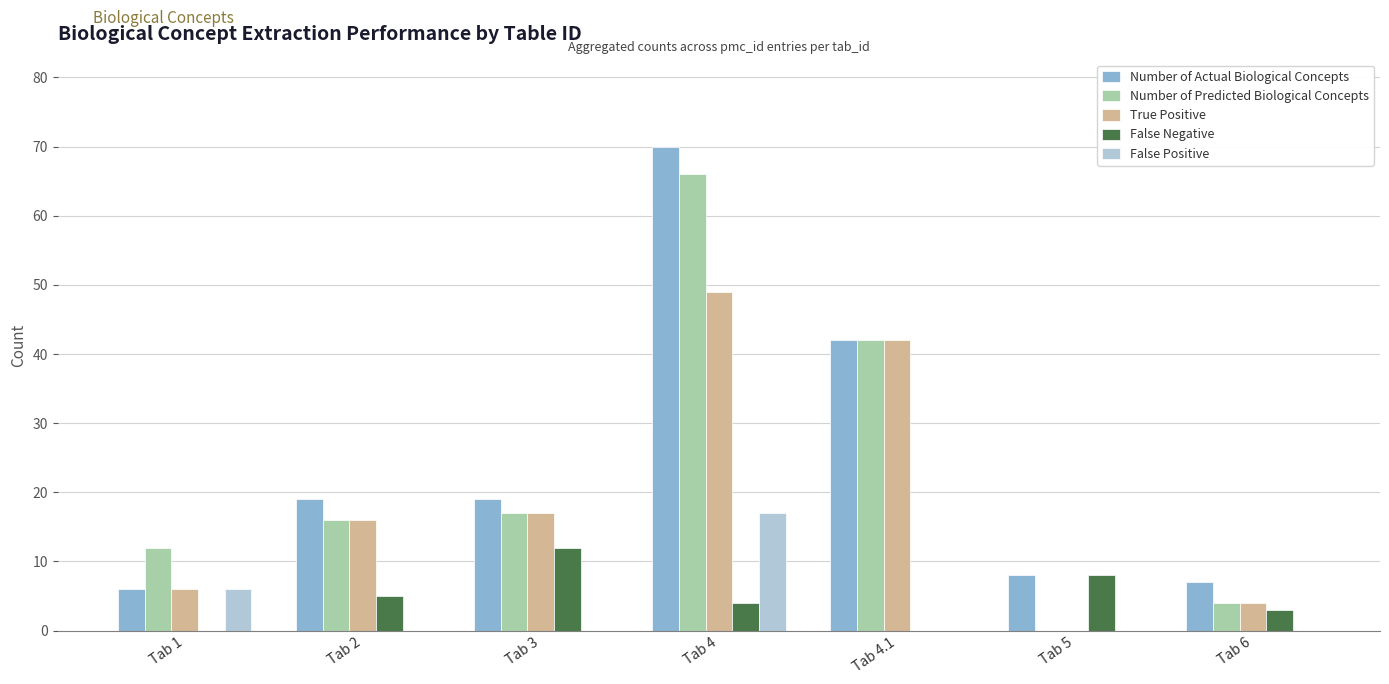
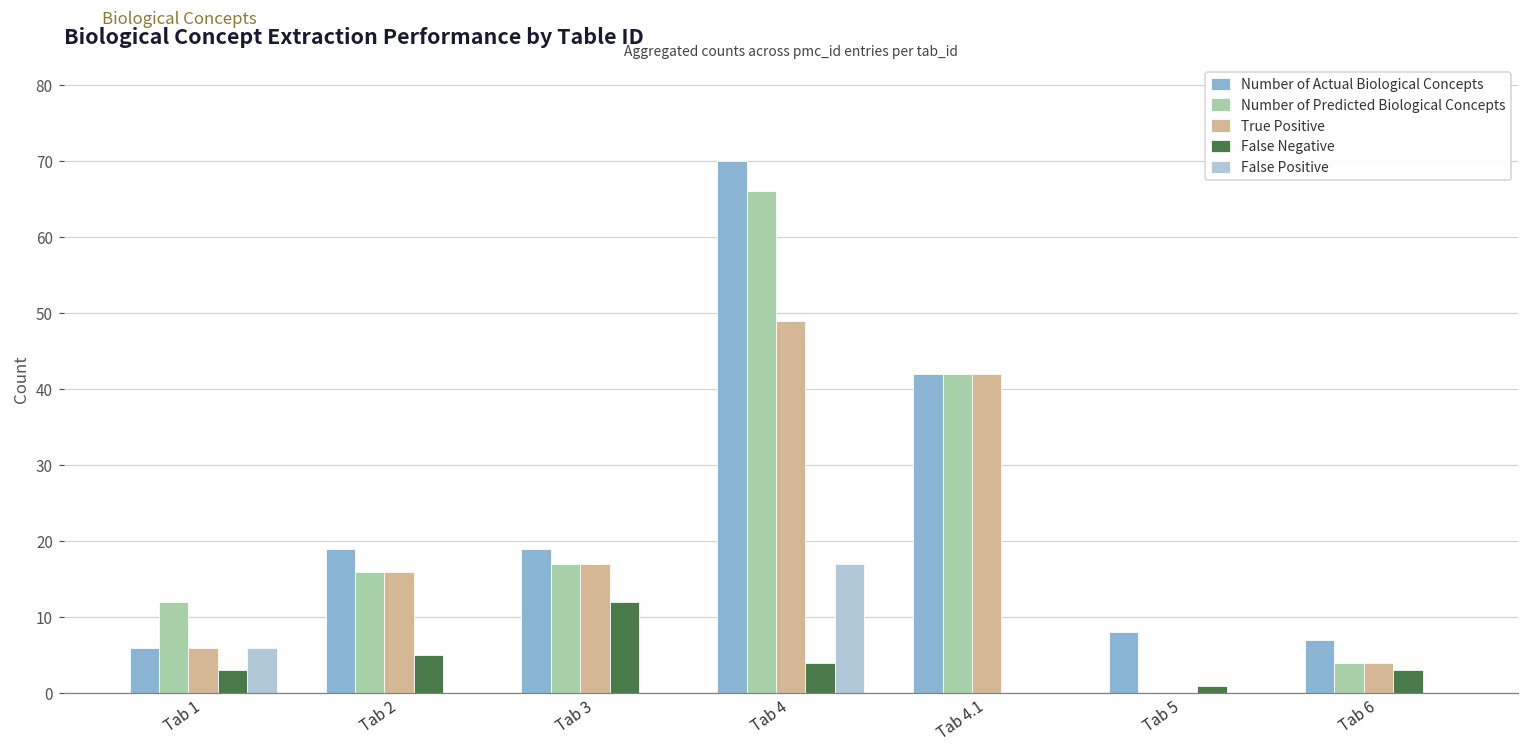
False Negative, Tab 1: 0 -> 3
False Negative, Tab 5: 8 -> 1
